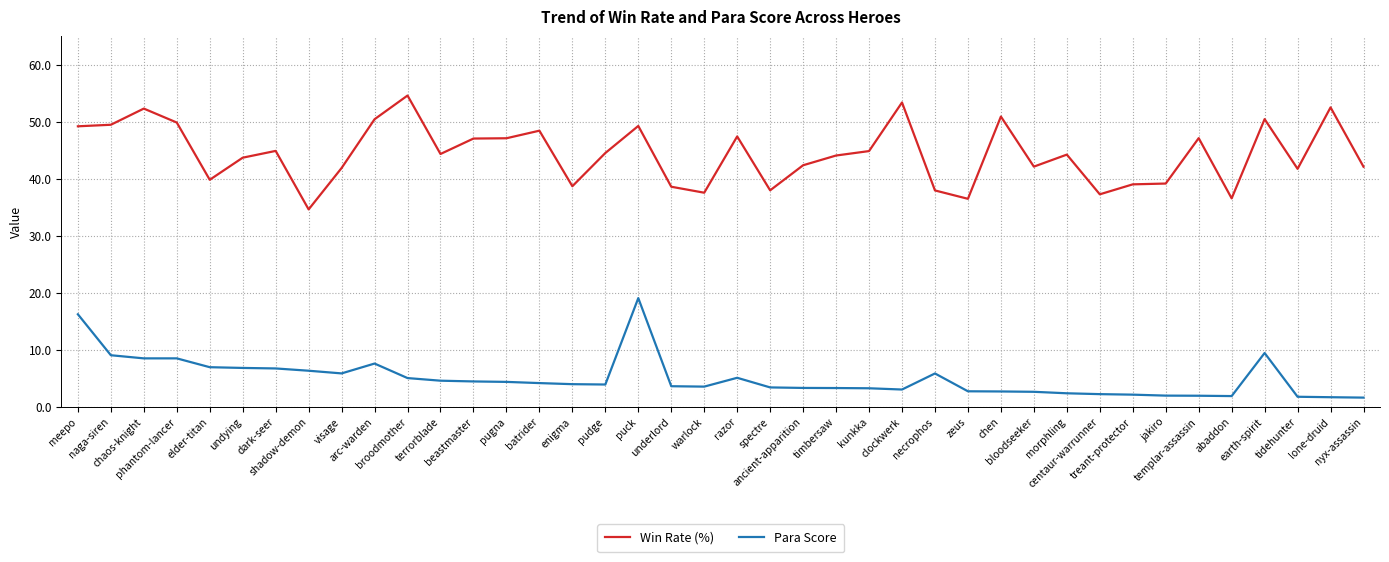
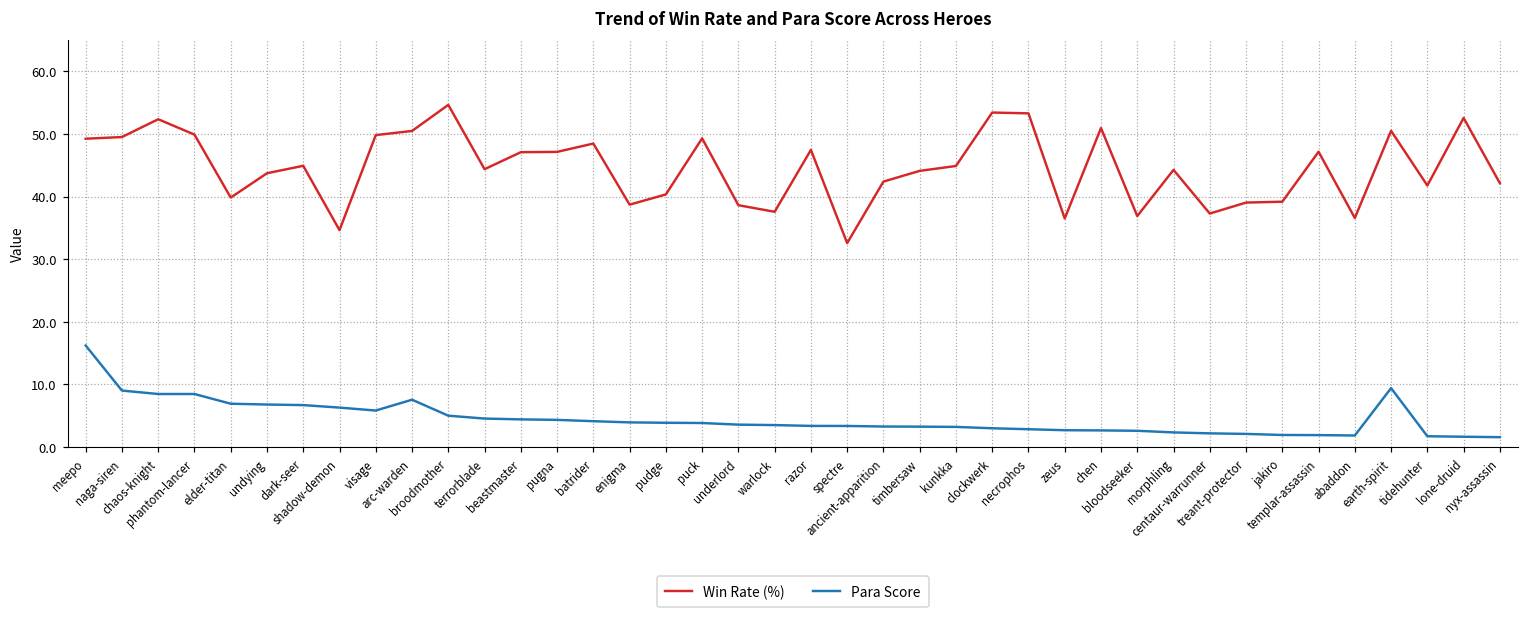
Win Rate (%), visage: 42 -> 50
Win Rate (%), pudge: 45 -> 40
Para Score, puck: 19 -> 4
Para Score, razor: 5 -> 3
Win Rate (%), spectre: 38 -> 33
Win Rate (%), necrophos: 38 -> 53
Para Score, necrophos: 6 -> 3
Win Rate (%), bloodseeker: 42 -> 37
